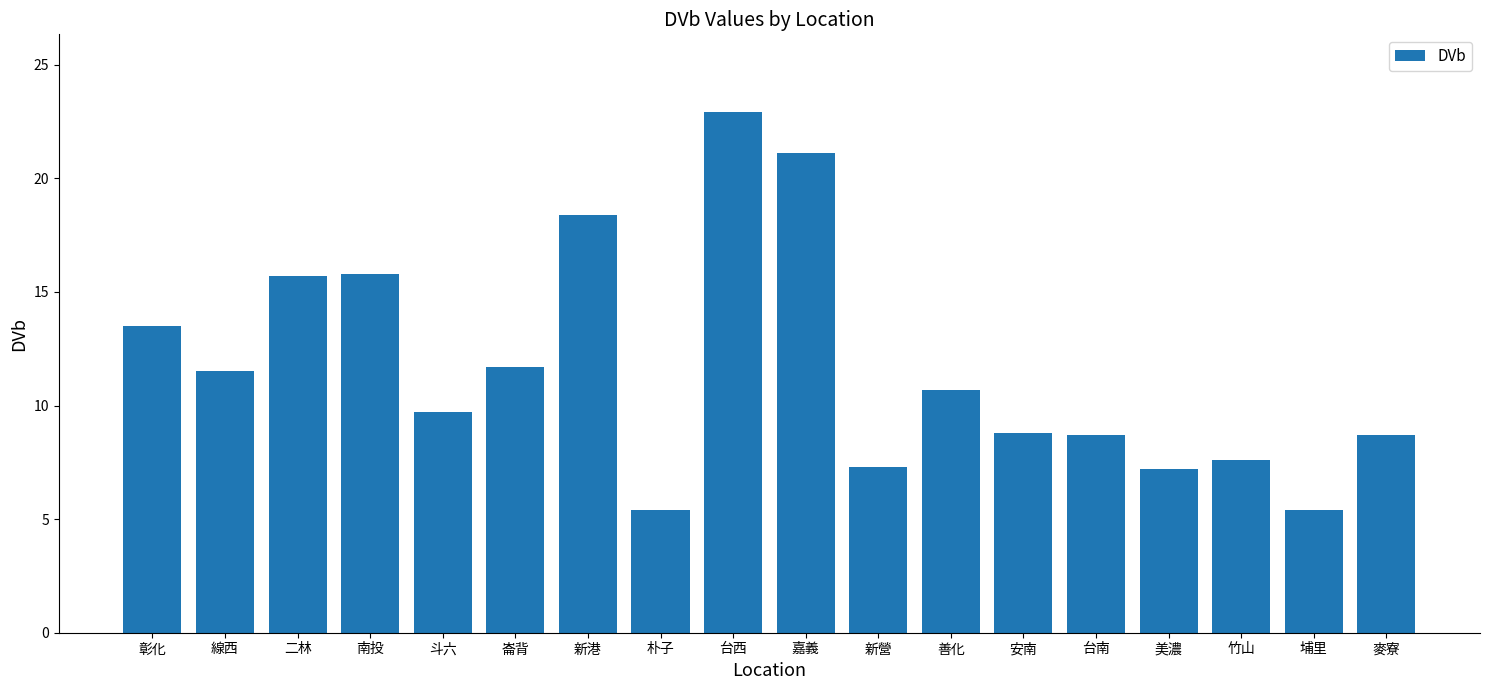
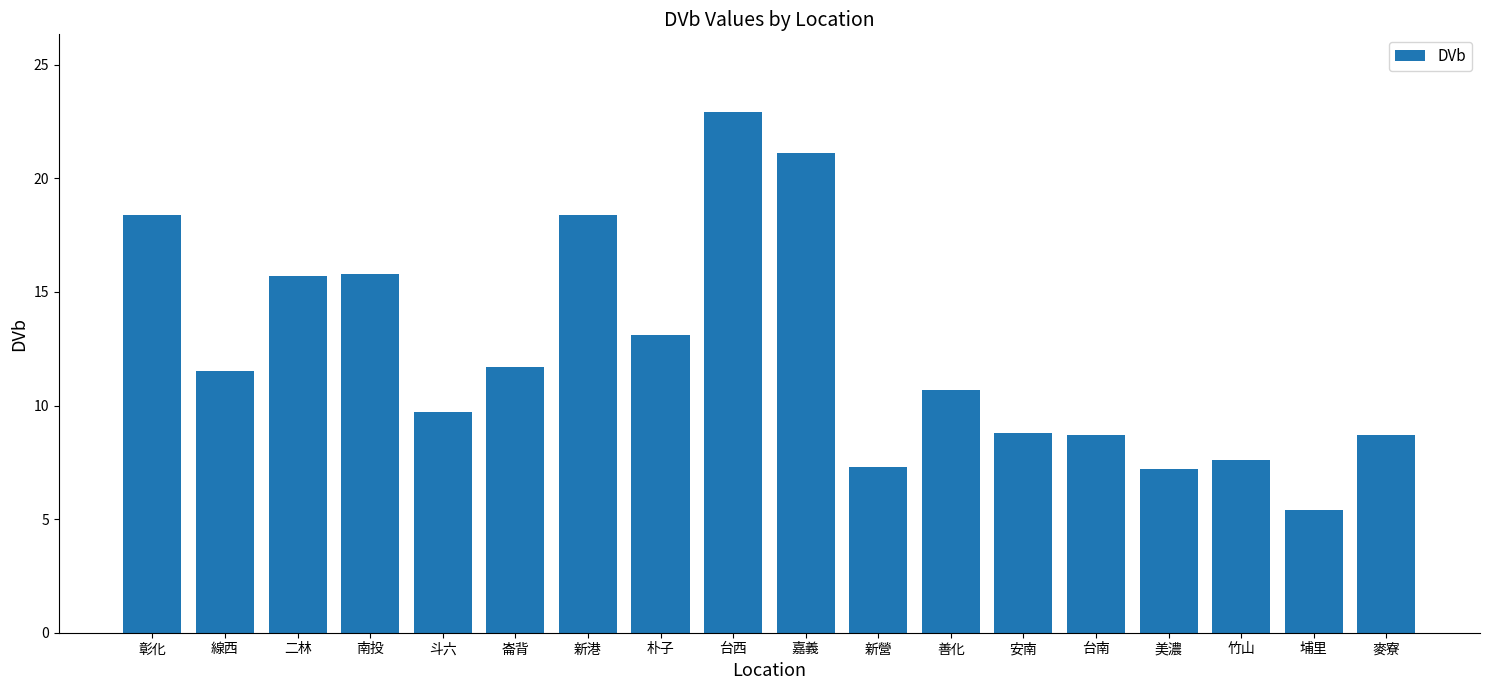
彰化: 13.5 -> 18.4
朴子: 5.4 -> 13.1
